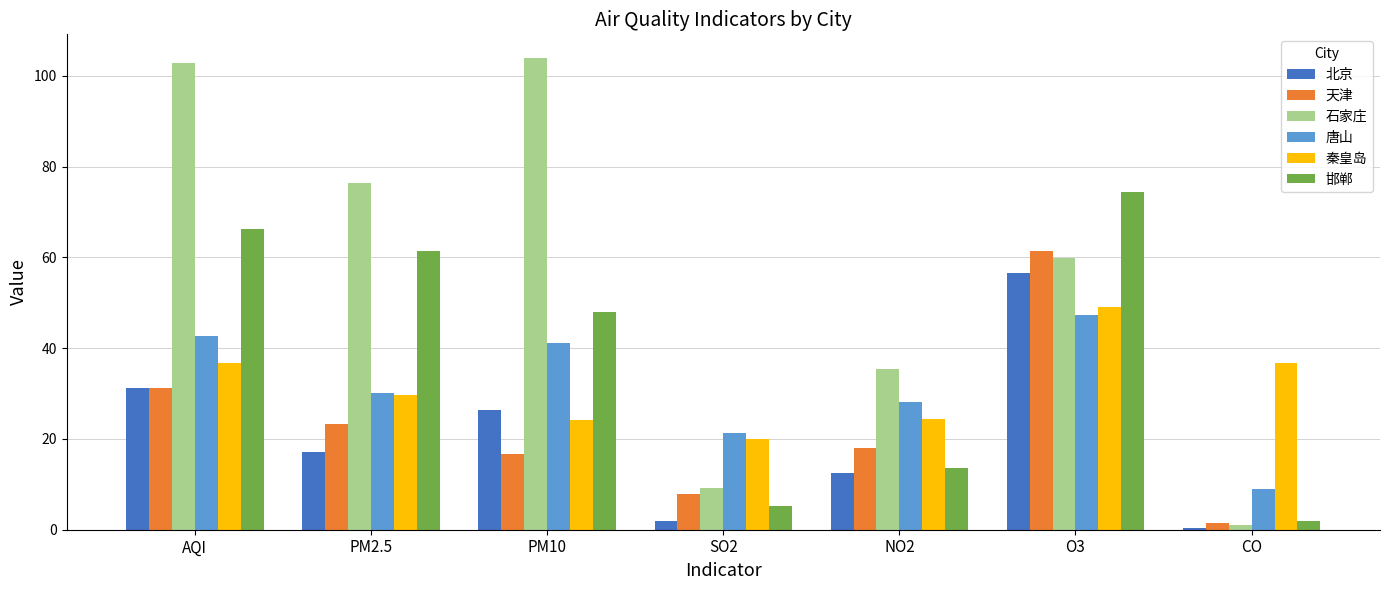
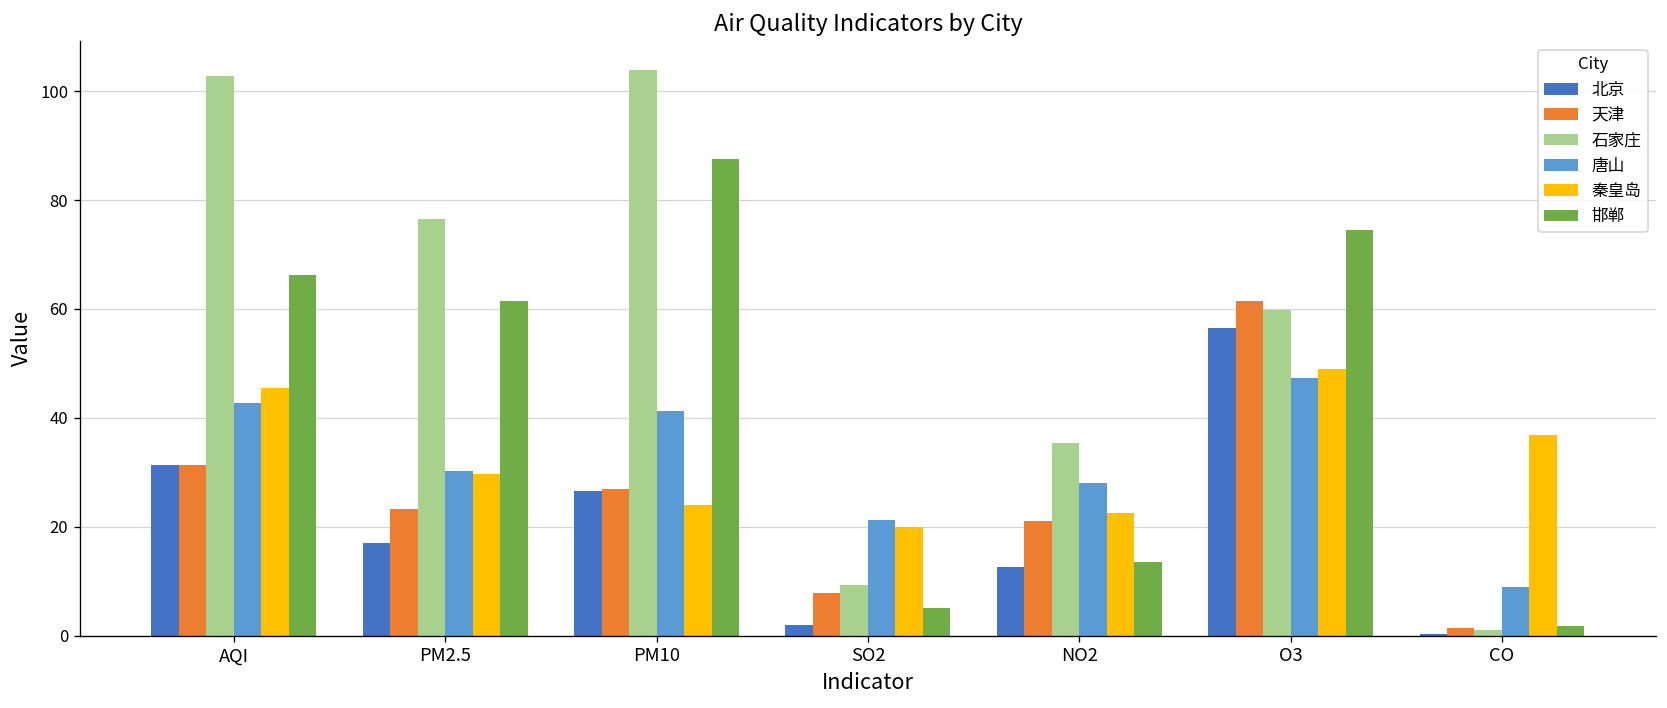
秦皇岛, AQI: 37 -> 45
天津, PM10: 17 -> 27
邯郸, PM10: 48 -> 88
天津, NO2: 18 -> 21
秦皇岛, NO2: 24 -> 23
